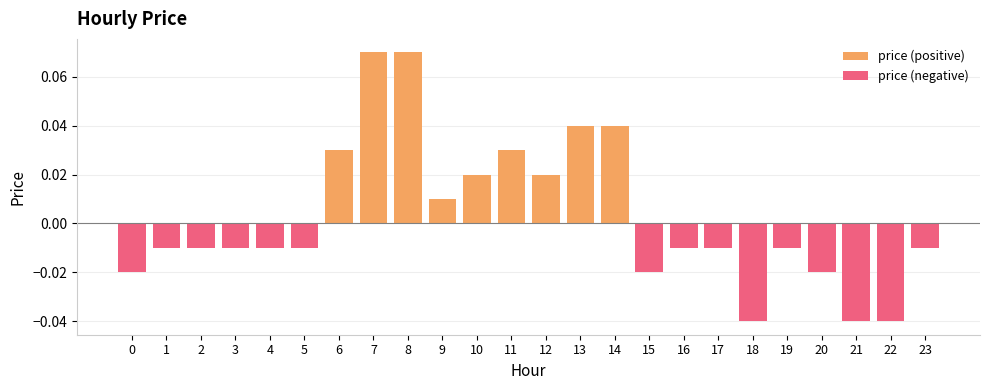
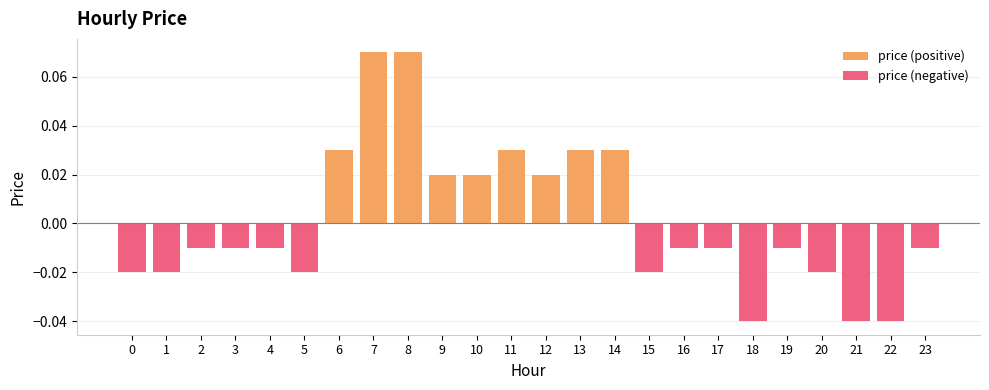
price (negative), 1: -0.01 -> -0.02
price (negative), 5: -0.01 -> -0.02
price (positive), 9: 0.01 -> 0.02
price (positive), 13: 0.04 -> 0.03
price (positive), 14: 0.04 -> 0.03
